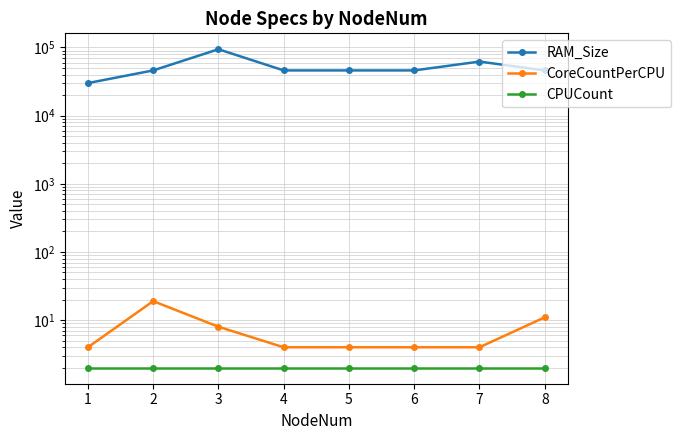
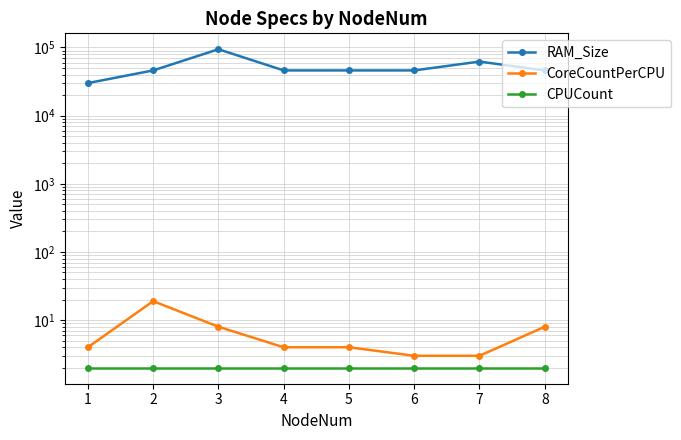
CoreCountPerCPU, 6: 4 -> 3
CoreCountPerCPU, 7: 4 -> 3
CoreCountPerCPU, 8: 11 -> 8
